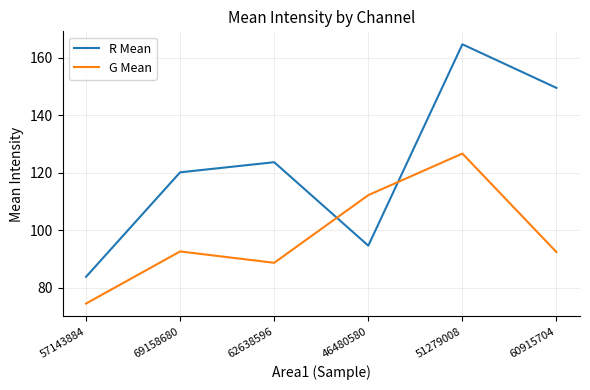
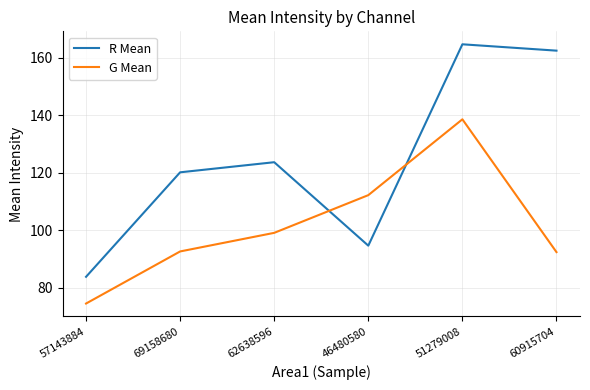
G Mean, 62638596: 89 -> 99
G Mean, 51279008: 127 -> 139
R Mean, 60915704: 150 -> 162
